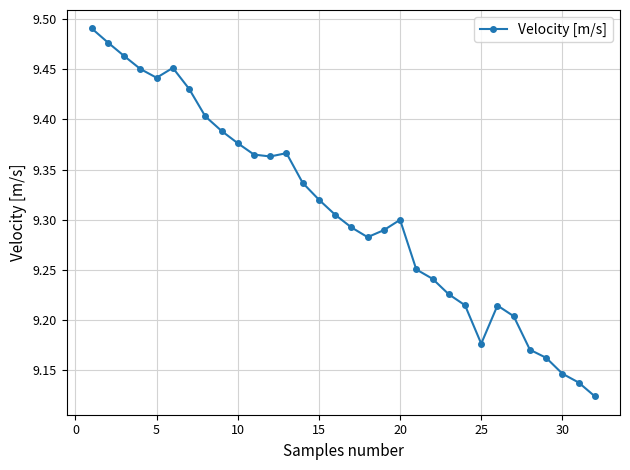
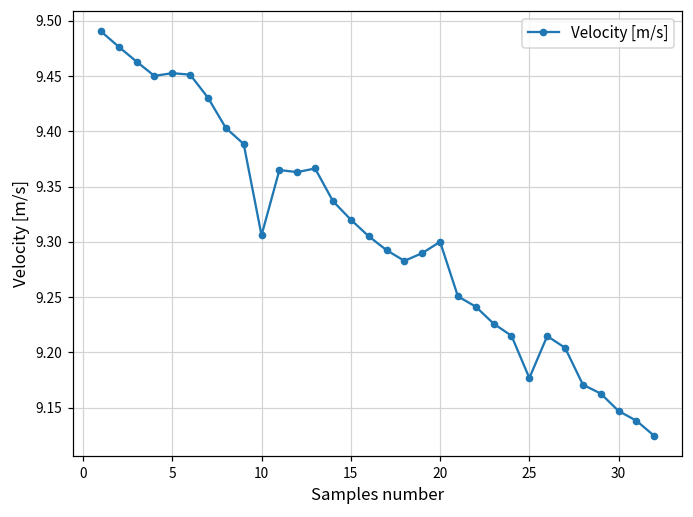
5: 9.441 -> 9.453
10: 9.376 -> 9.306
